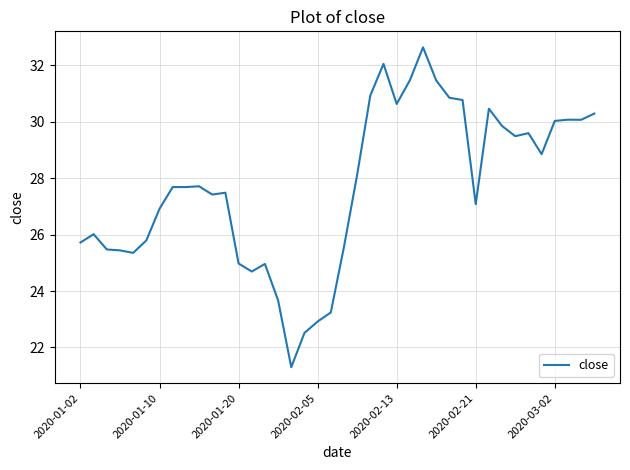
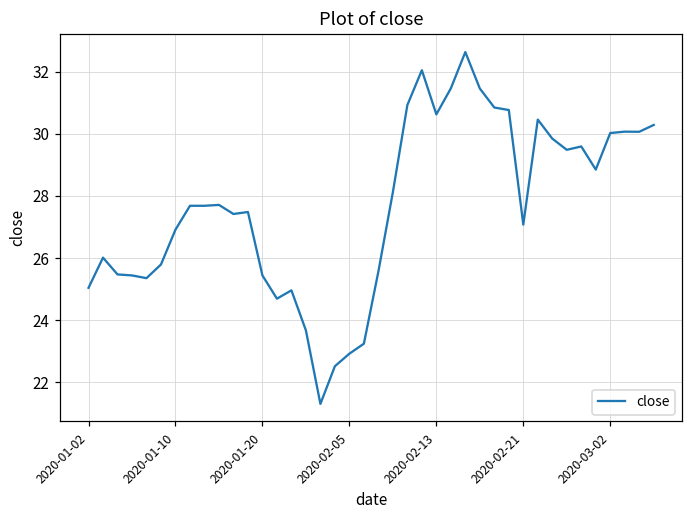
2020-01-02: 25.7 -> 25.0
2020-01-20: 25.0 -> 25.4
